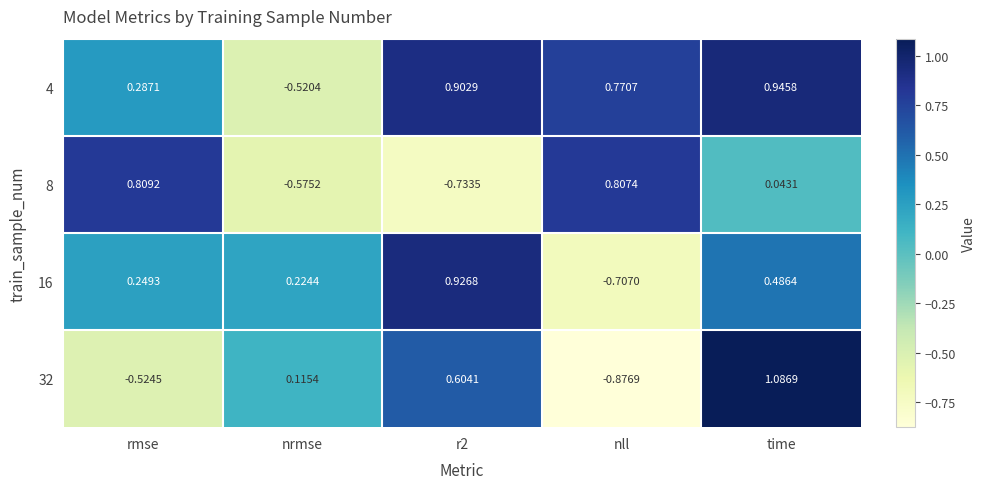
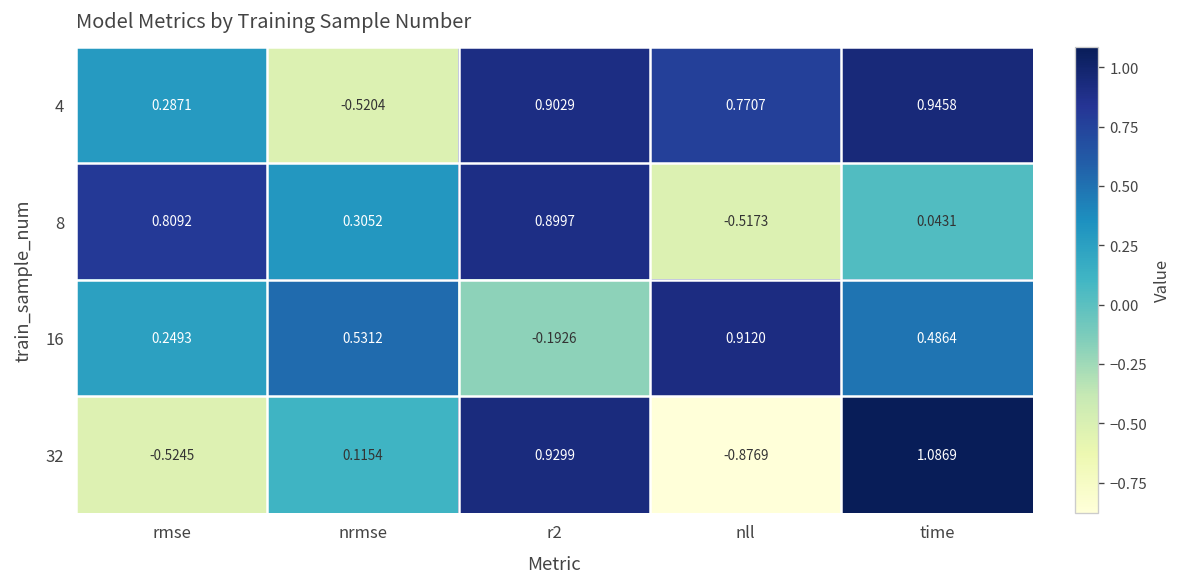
8, nrmse: -0.5752 -> 0.3052
8, r2: -0.7335 -> 0.8997
8, nll: 0.8074 -> -0.5173
16, nrmse: 0.2244 -> 0.5312
16, r2: 0.9268 -> -0.1926
16, nll: -0.7070 -> 0.9120
32, r2: 0.6041 -> 0.9299
